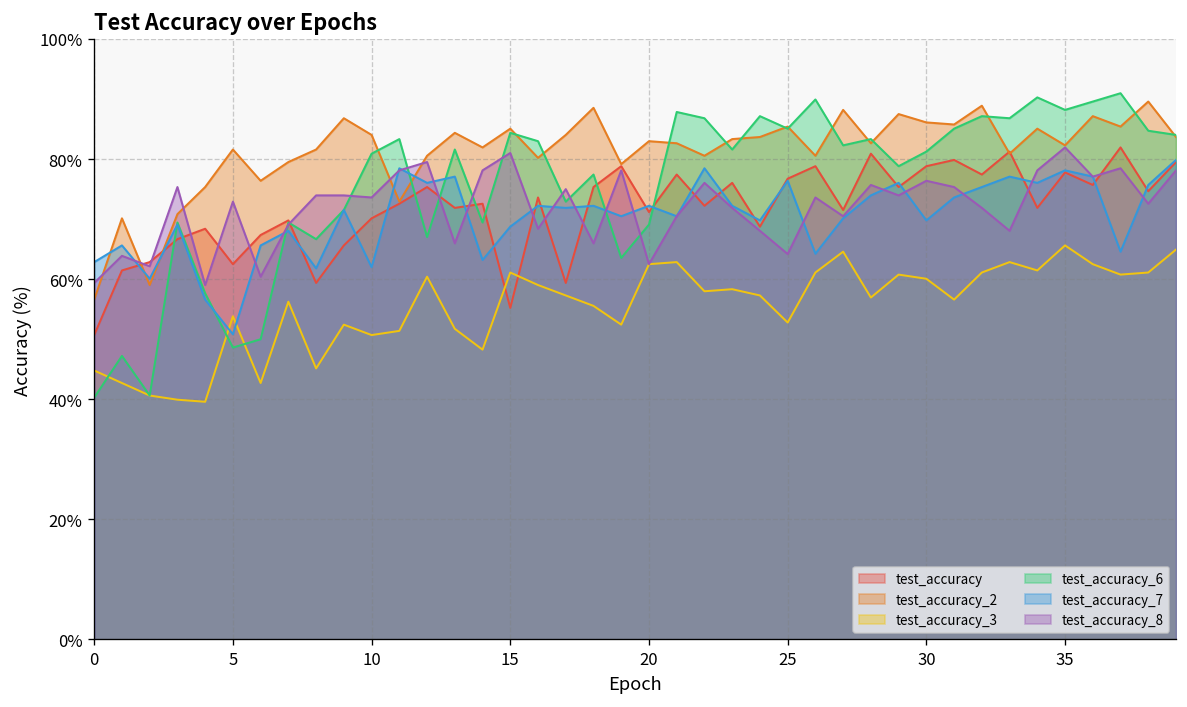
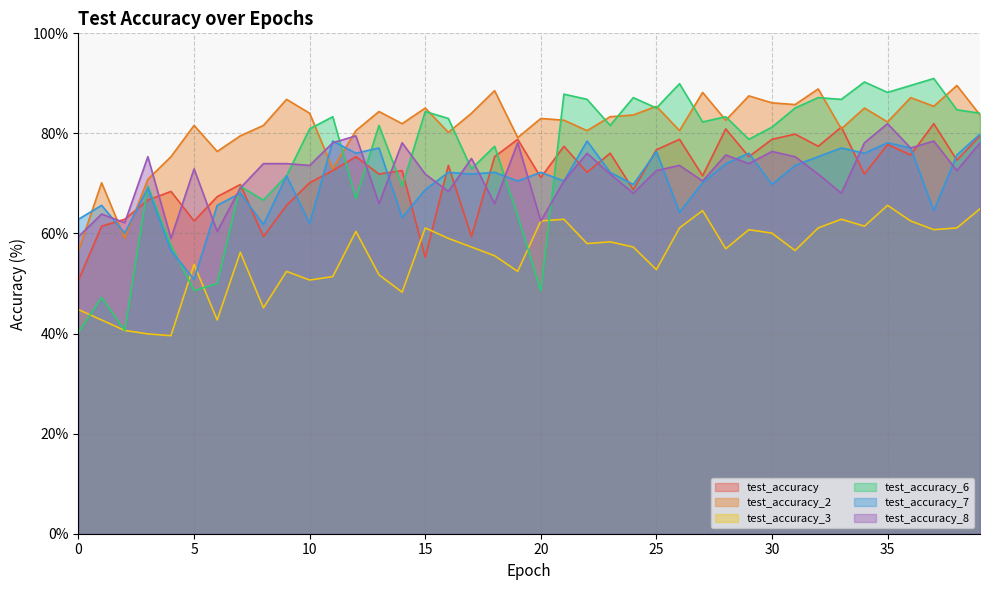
test_accuracy_8, 15: 81% -> 72%
test_accuracy_6, 20: 69% -> 49%
test_accuracy_8, 25: 64% -> 73%
